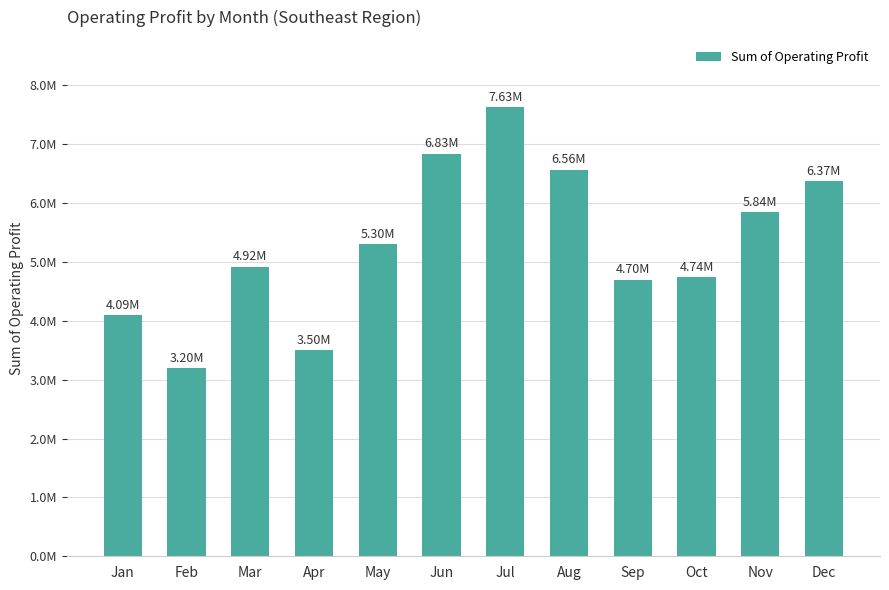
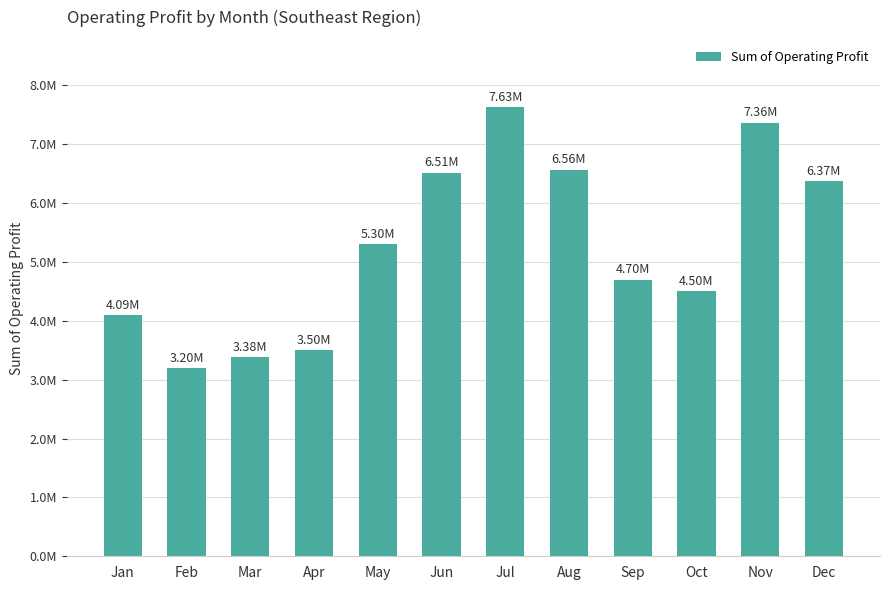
Mar: 4.92M -> 3.38M
Jun: 6.83M -> 6.51M
Oct: 4.74M -> 4.50M
Nov: 5.84M -> 7.36M
